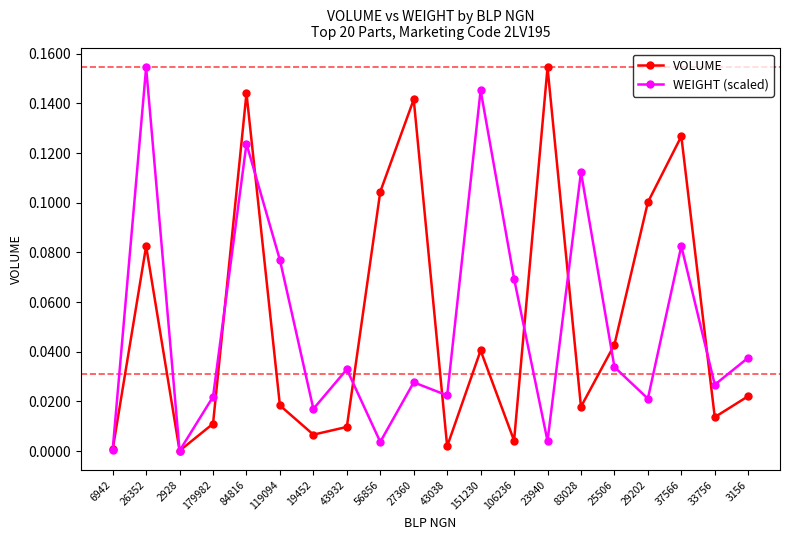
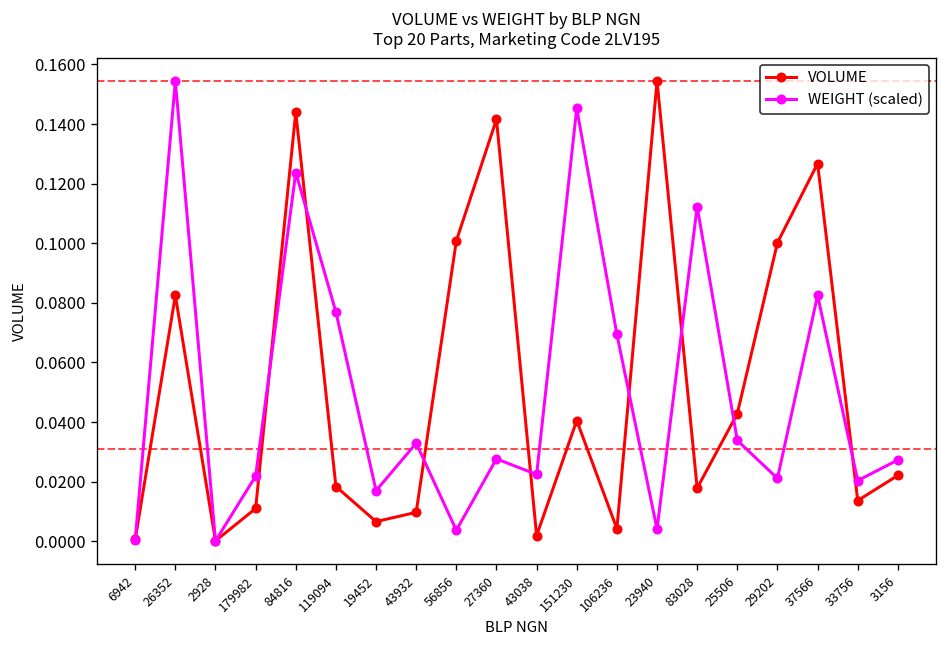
VOLUME, 56856: 0.104 -> 0.101
WEIGHT (scaled), 33756: 0.027 -> 0.020
WEIGHT (scaled), 3156: 0.038 -> 0.027
